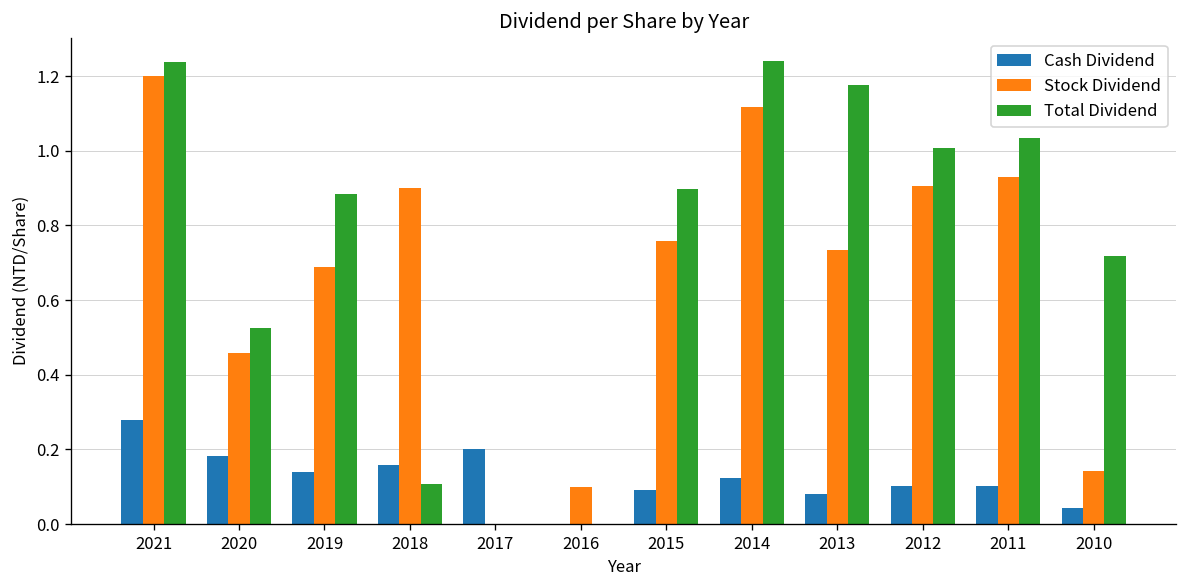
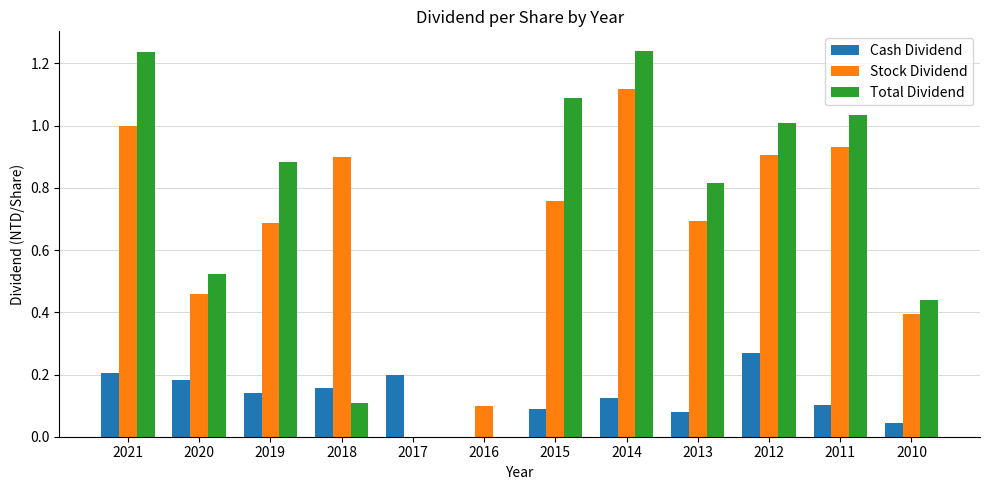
Cash Dividend, 2021: 0.28 -> 0.21
Stock Dividend, 2021: 1.2 -> 1.0
Total Dividend, 2015: 0.90 -> 1.09
Stock Dividend, 2013: 0.73 -> 0.69
Total Dividend, 2013: 1.18 -> 0.82
Cash Dividend, 2012: 0.10 -> 0.27
Stock Dividend, 2010: 0.14 -> 0.40
Total Dividend, 2010: 0.72 -> 0.44
